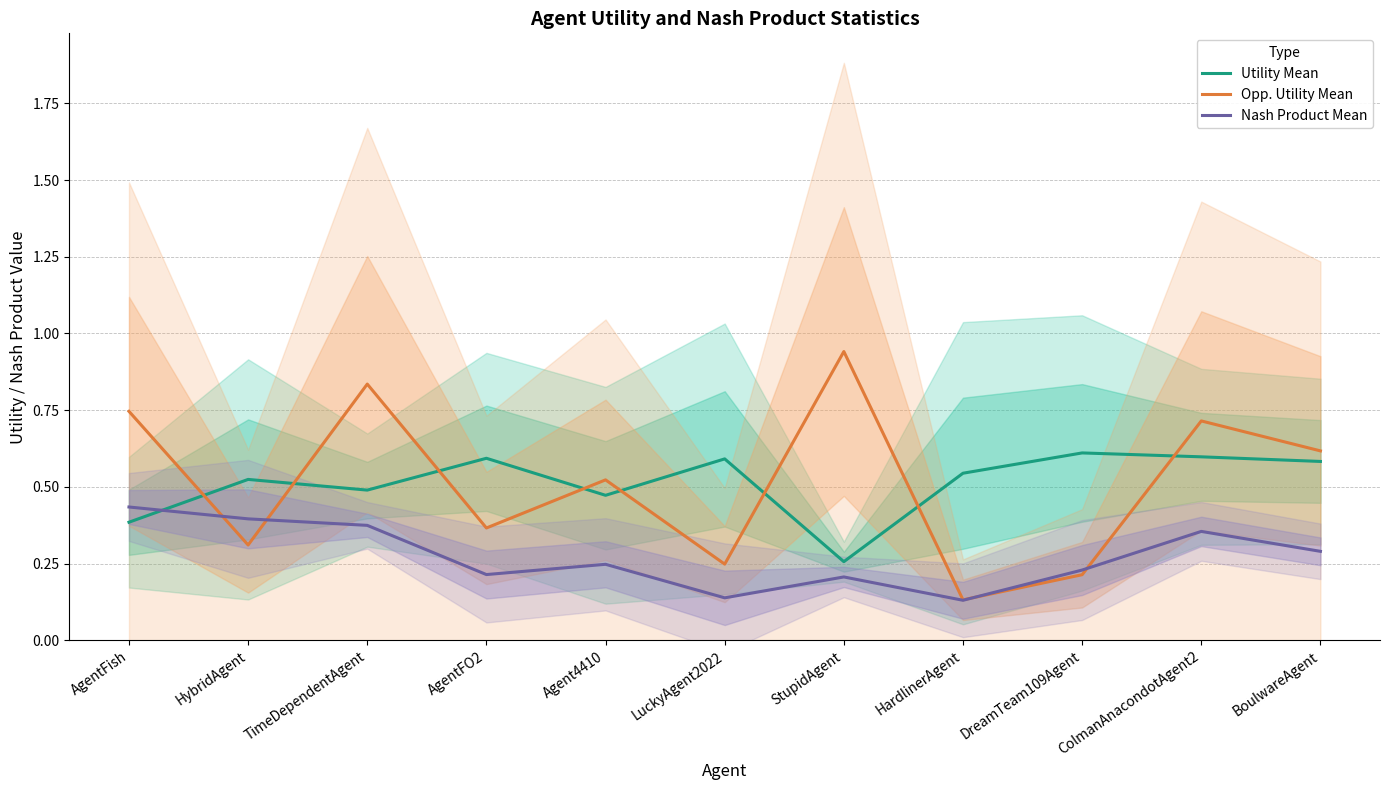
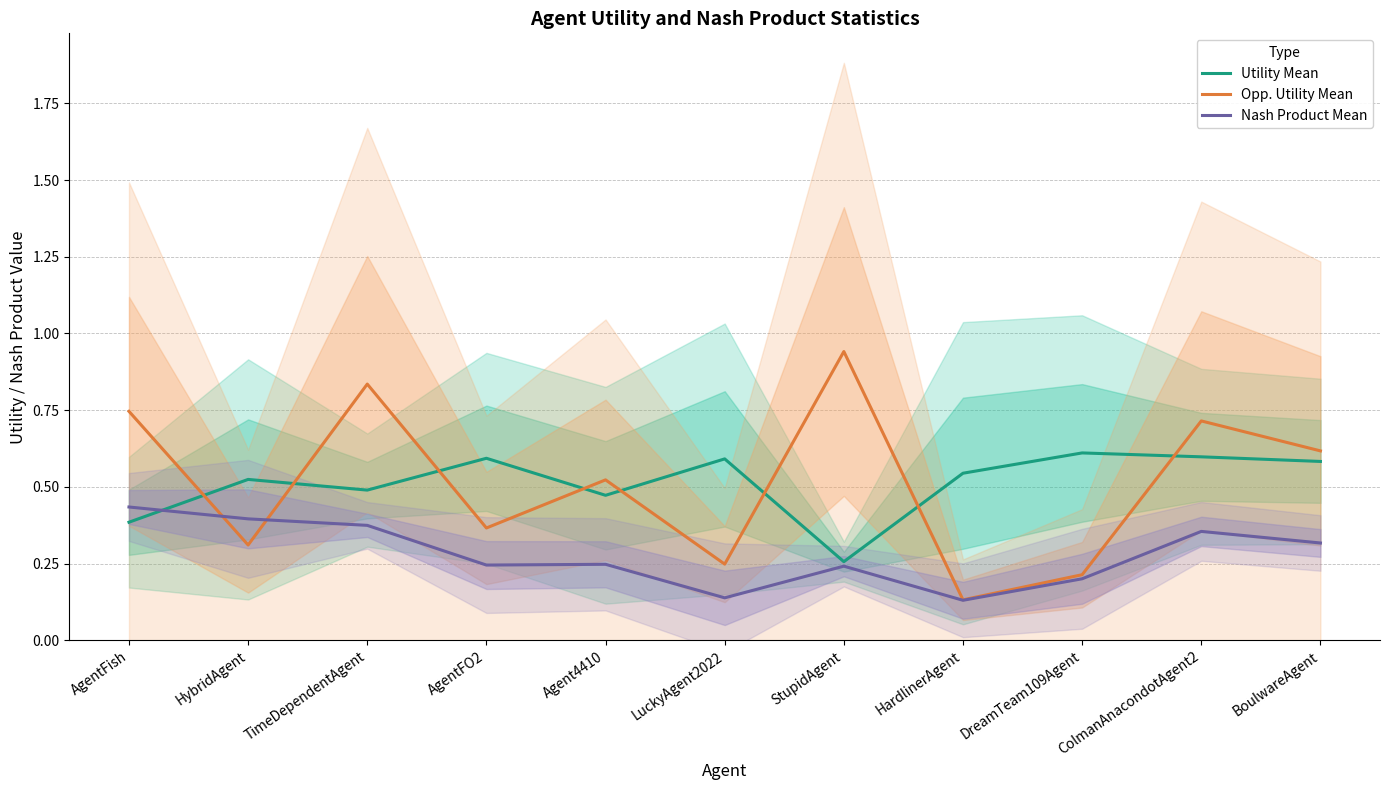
Nash Product Mean, AgentFO2: 0.21 -> 0.25
Nash Product Mean, StupidAgent: 0.21 -> 0.24
Nash Product Mean, DreamTeam109Agent: 0.23 -> 0.20
Nash Product Mean, BoulwareAgent: 0.29 -> 0.32
